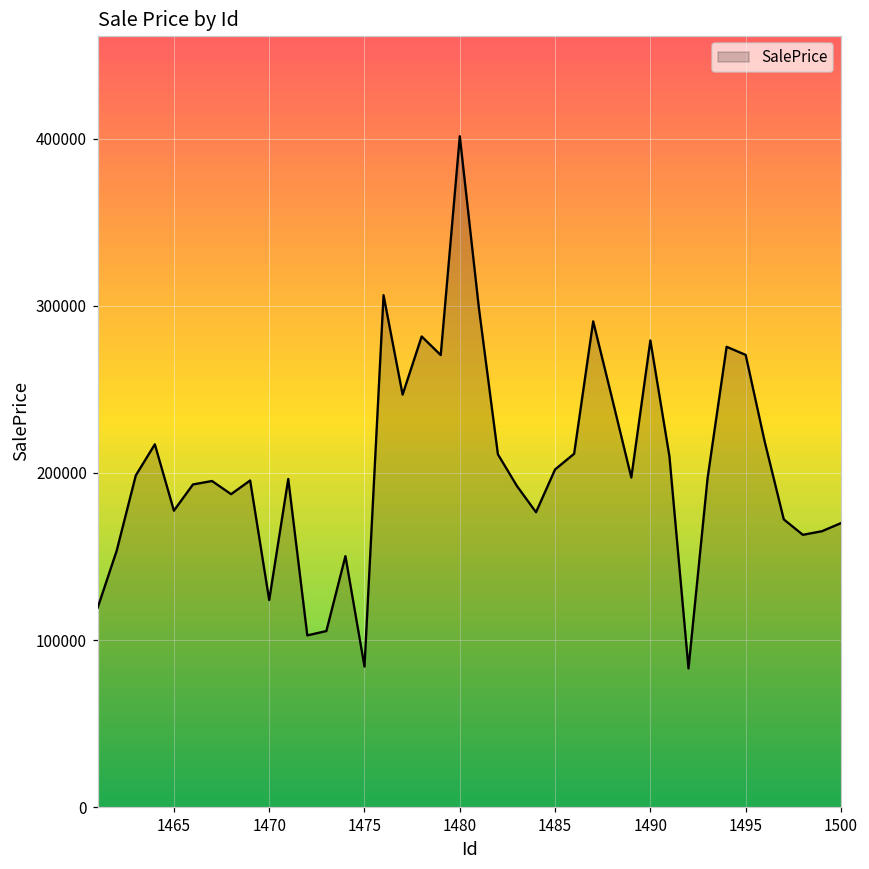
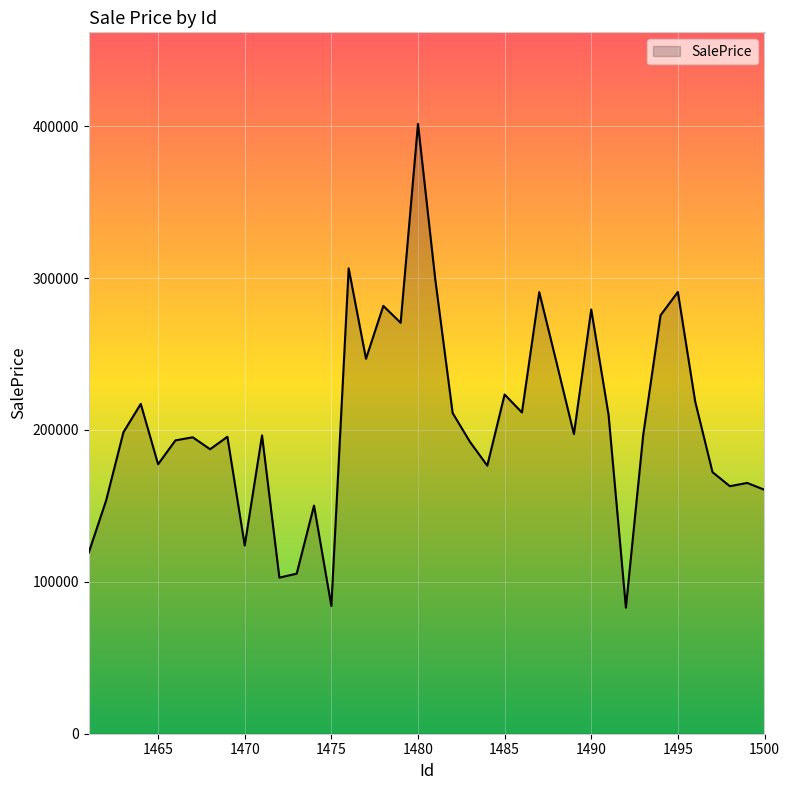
1485: 202000 -> 223000
1495: 271000 -> 291000
1500: 170000 -> 161000
